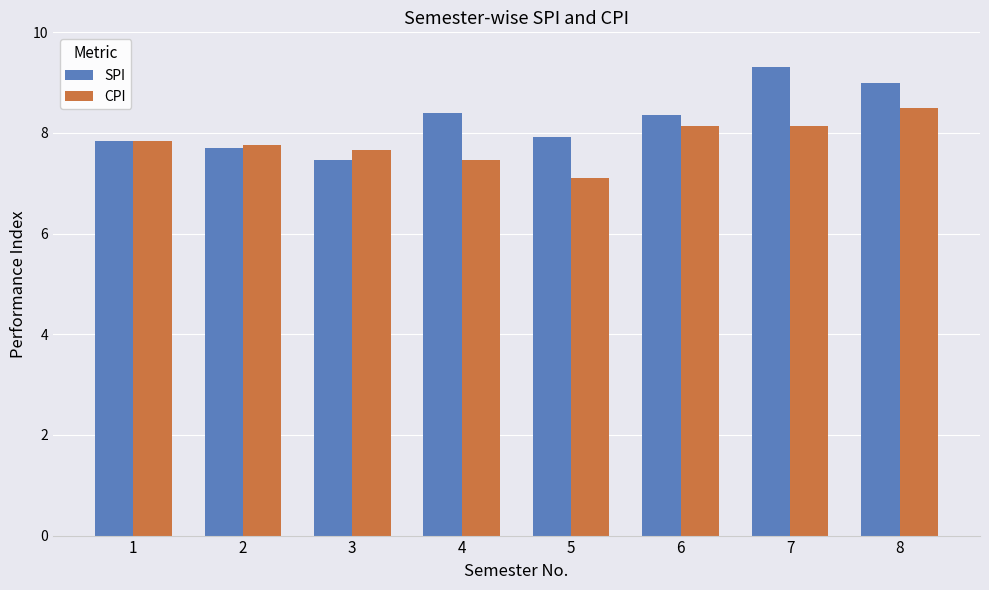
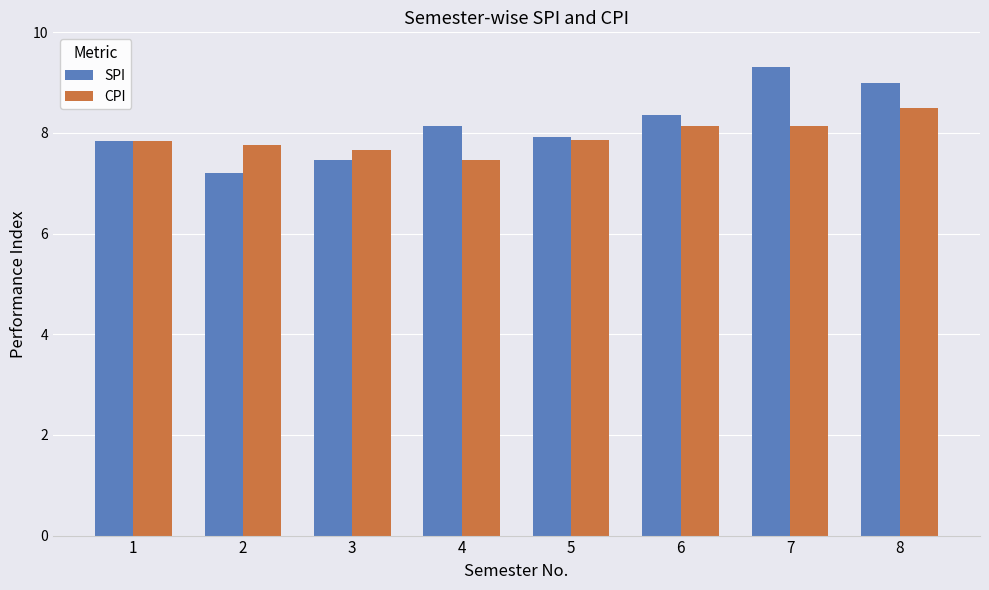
SPI, 2: 7.7 -> 7.2
SPI, 4: 8.4 -> 8.1
CPI, 5: 7.1 -> 7.9
